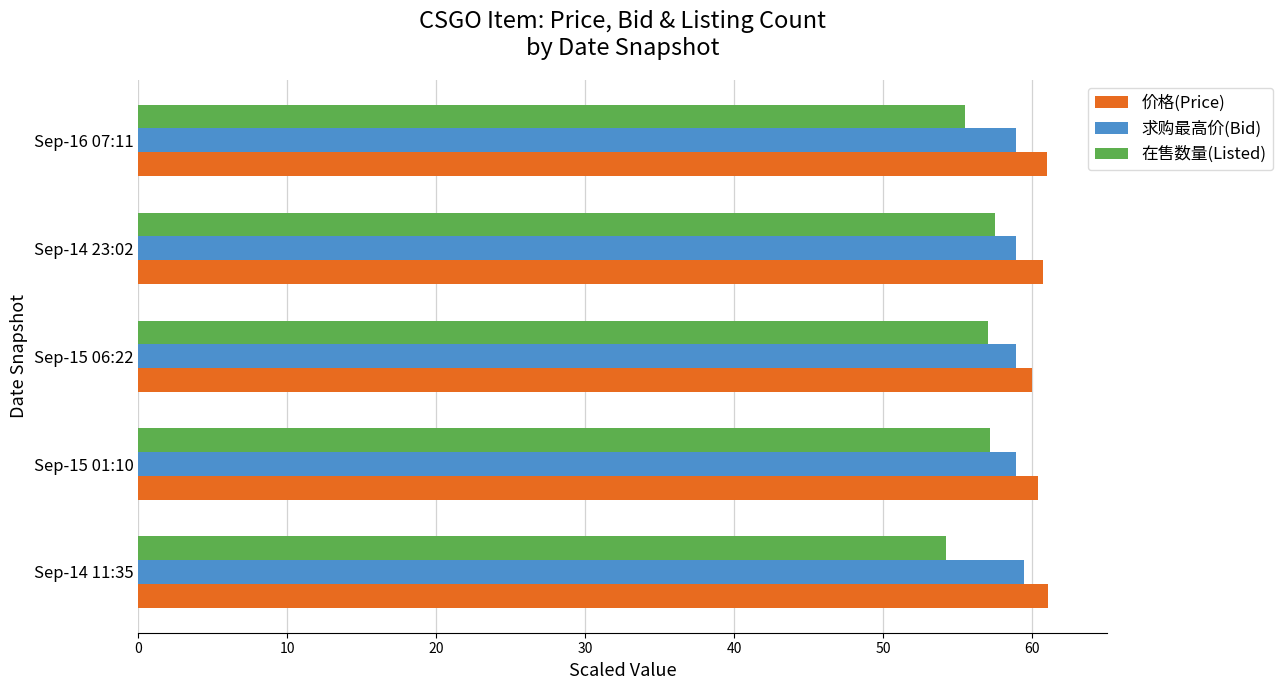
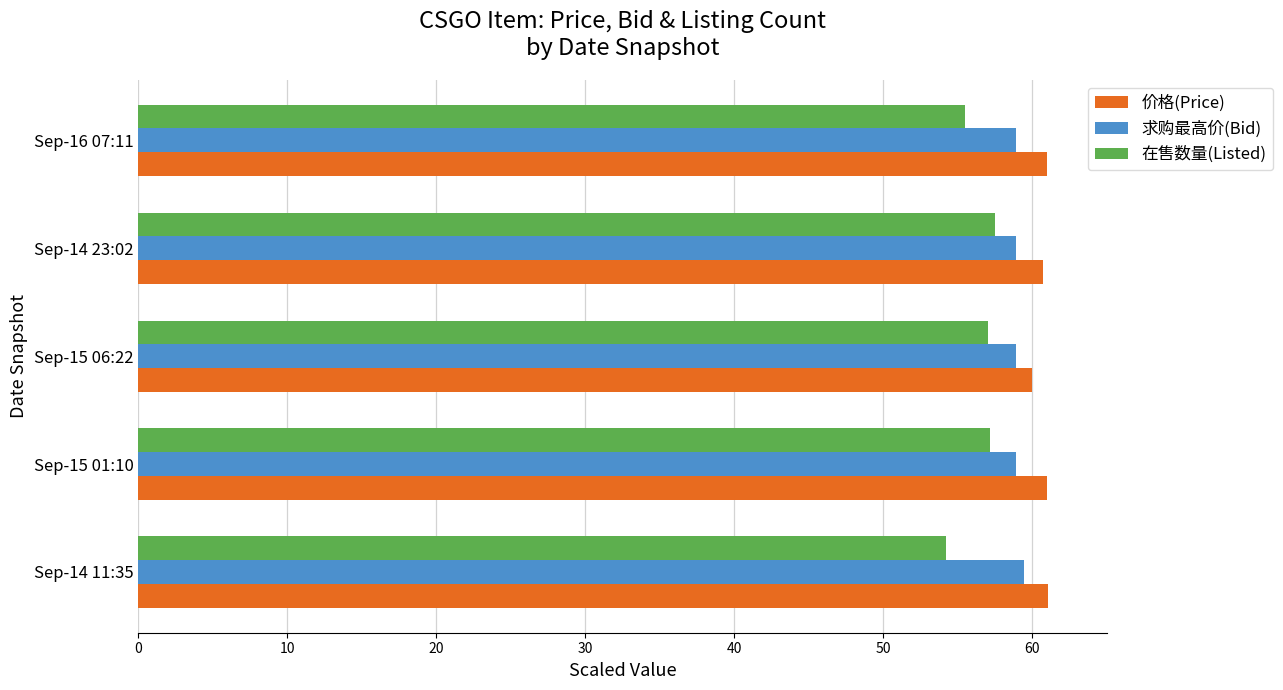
价格(Price), Sep-15 01:10: 60.4 -> 60.9
